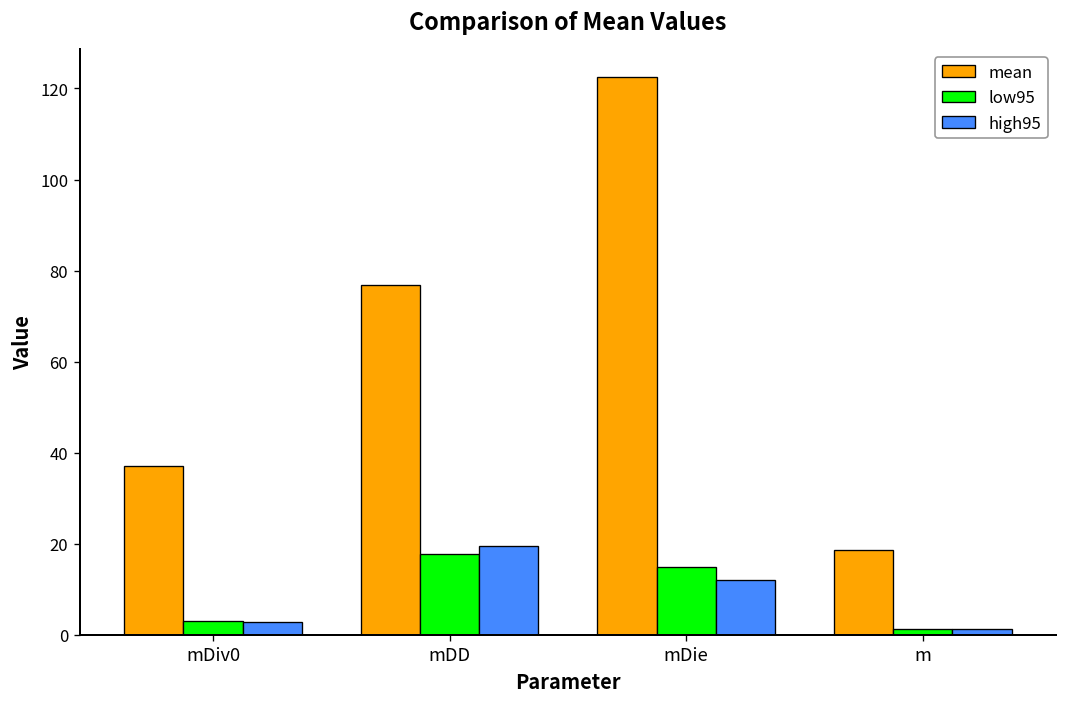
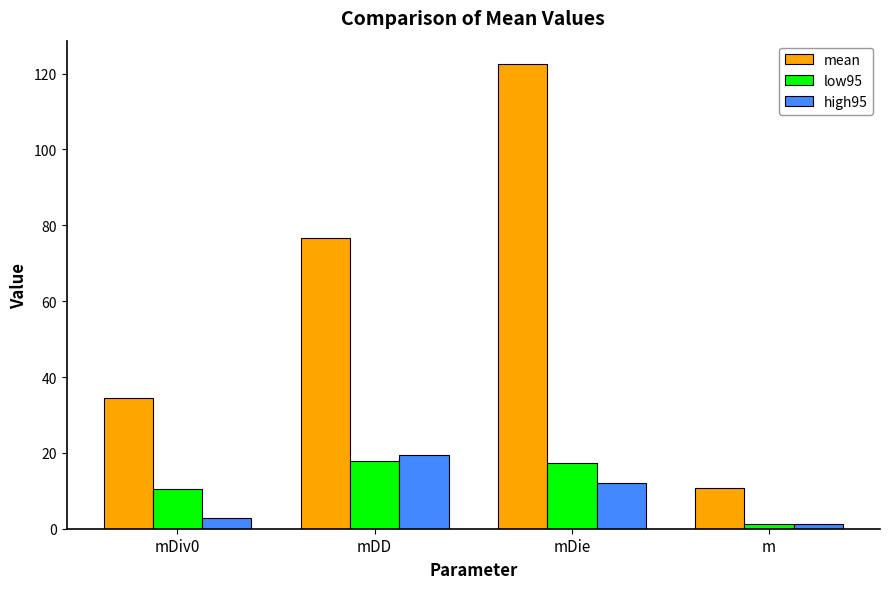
mean, mDiv0: 37 -> 35
low95, mDiv0: 3 -> 10
low95, mDie: 15 -> 17
mean, m: 19 -> 11
